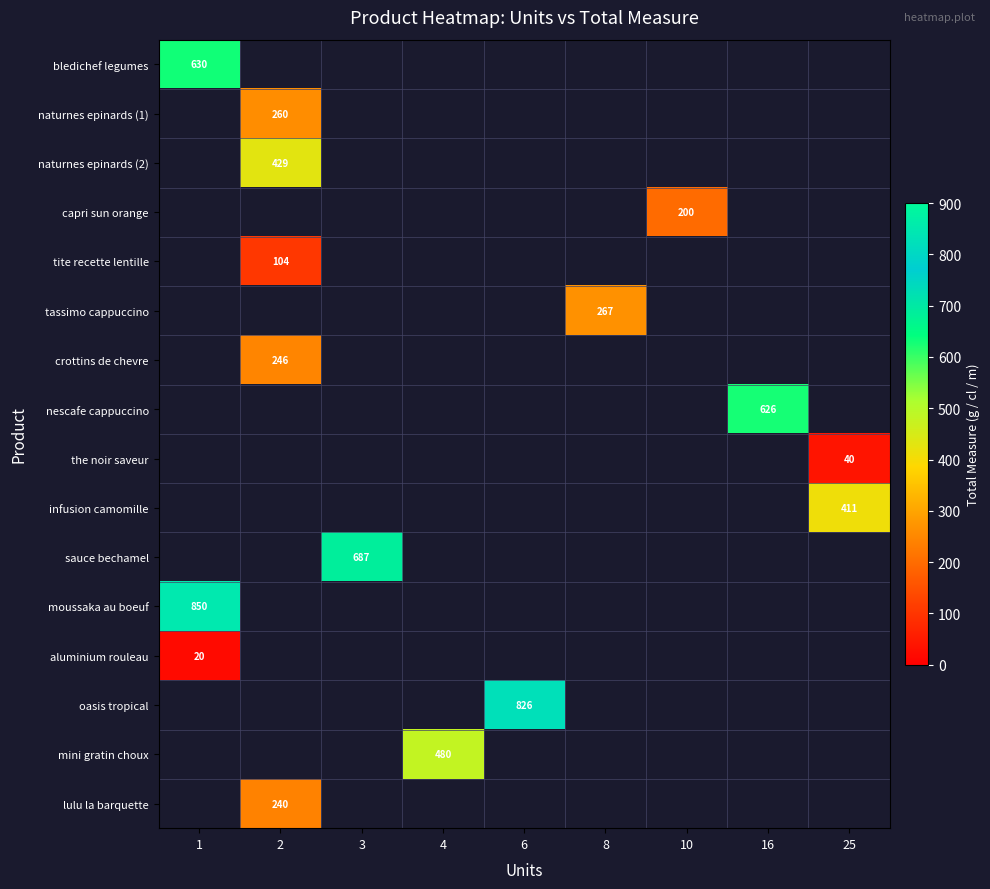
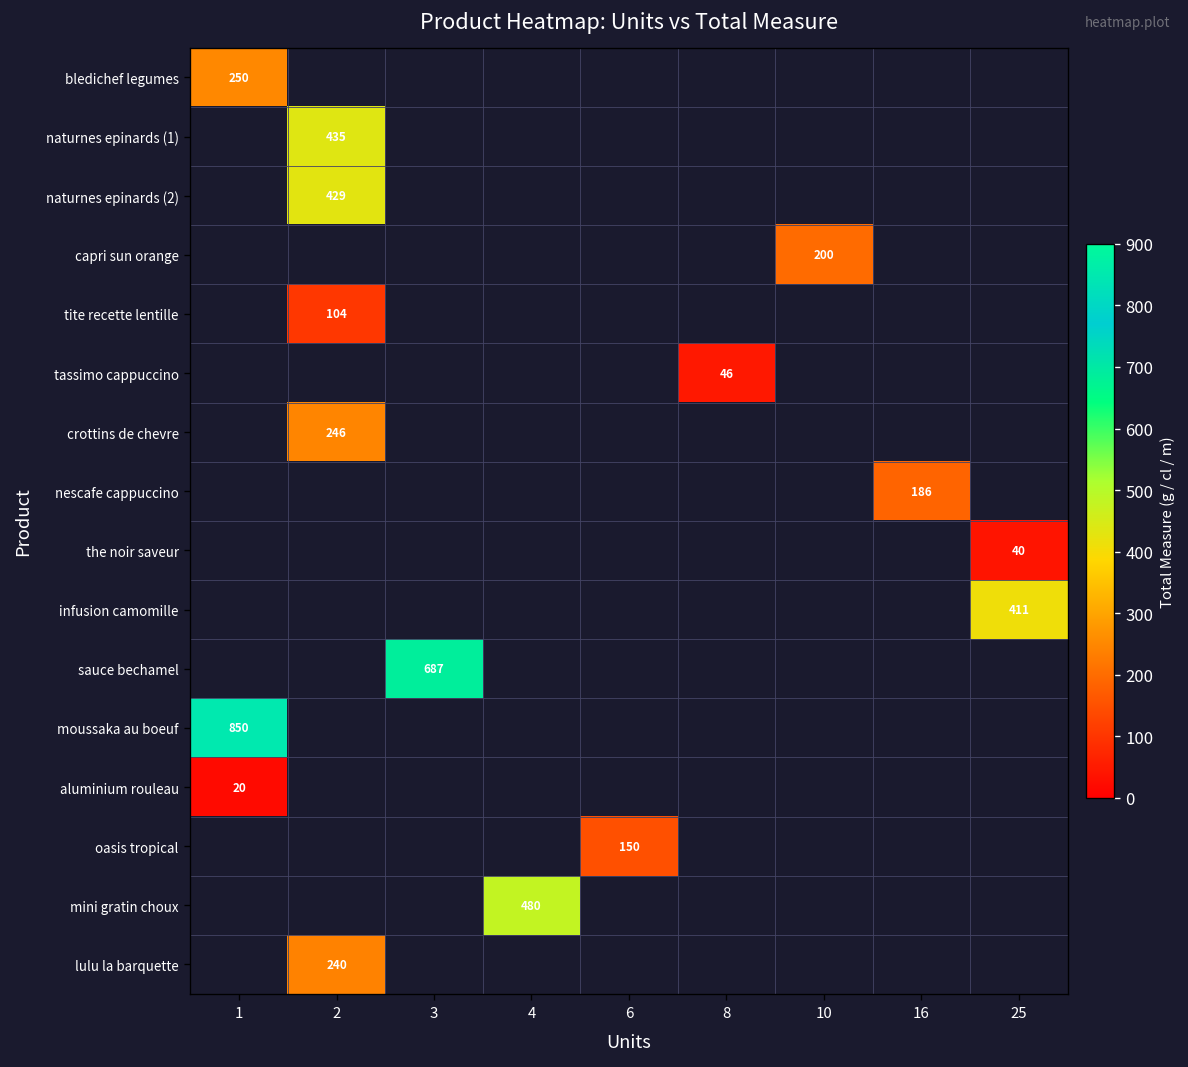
bledichef legumes, 1: 630 -> 250
naturnes epinards (1), 2: 260 -> 435
tassimo cappuccino, 8: 267 -> 46
nescafe cappuccino, 16: 626 -> 186
oasis tropical, 6: 826 -> 150
